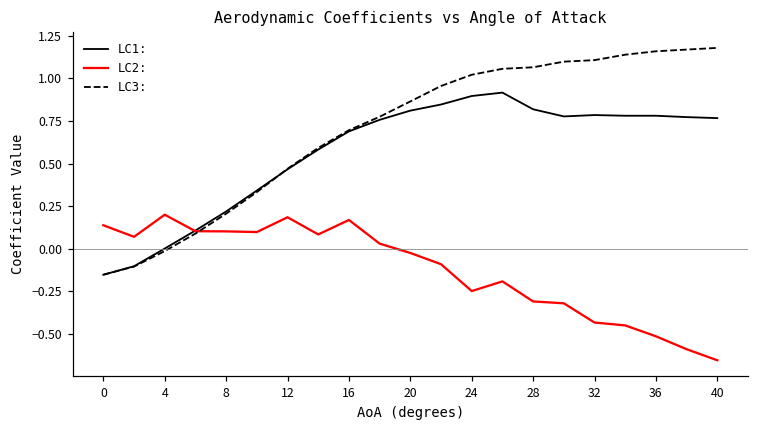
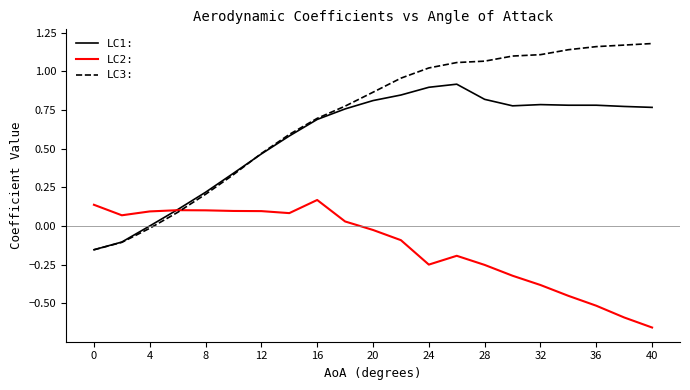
LC2:, 4: 0.20 -> 0.09
LC2:, 12: 0.18 -> 0.10
LC2:, 28: -0.31 -> -0.25
LC2:, 32: -0.44 -> -0.38
